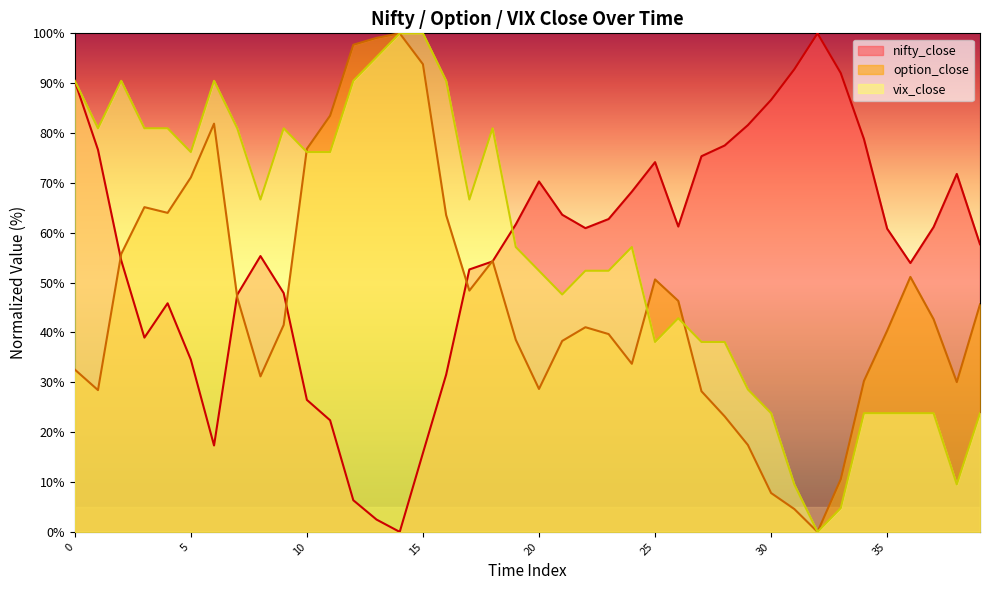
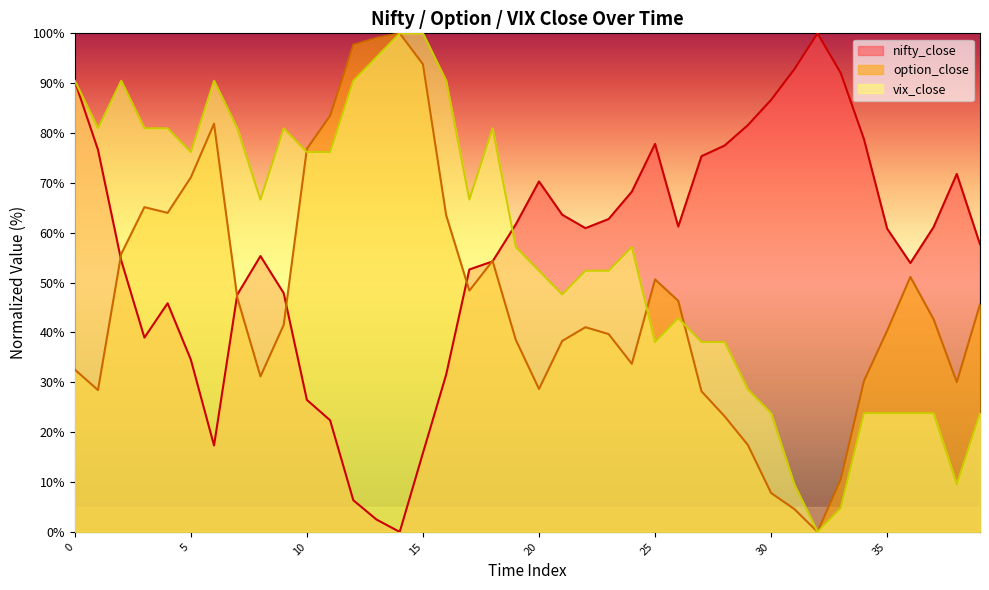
nifty_close, 25: 74% -> 78%
